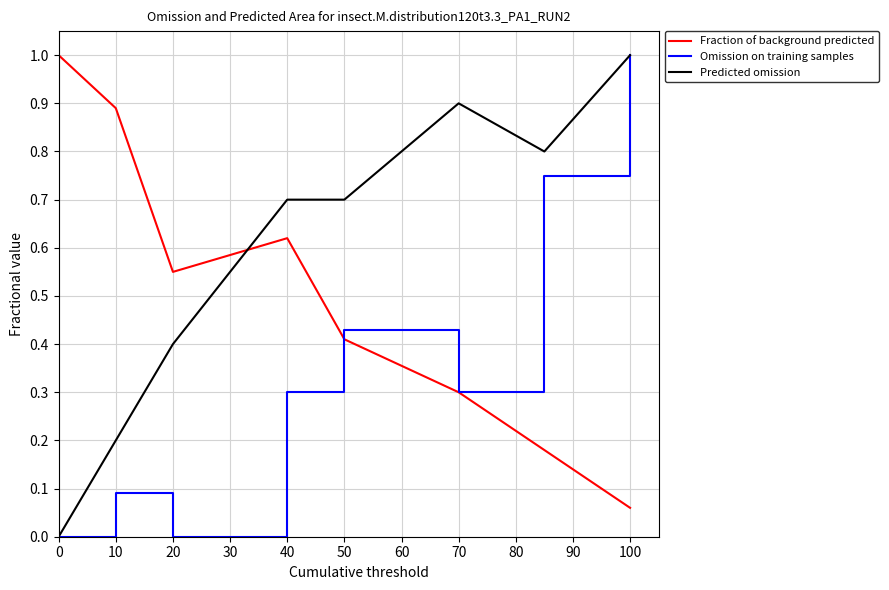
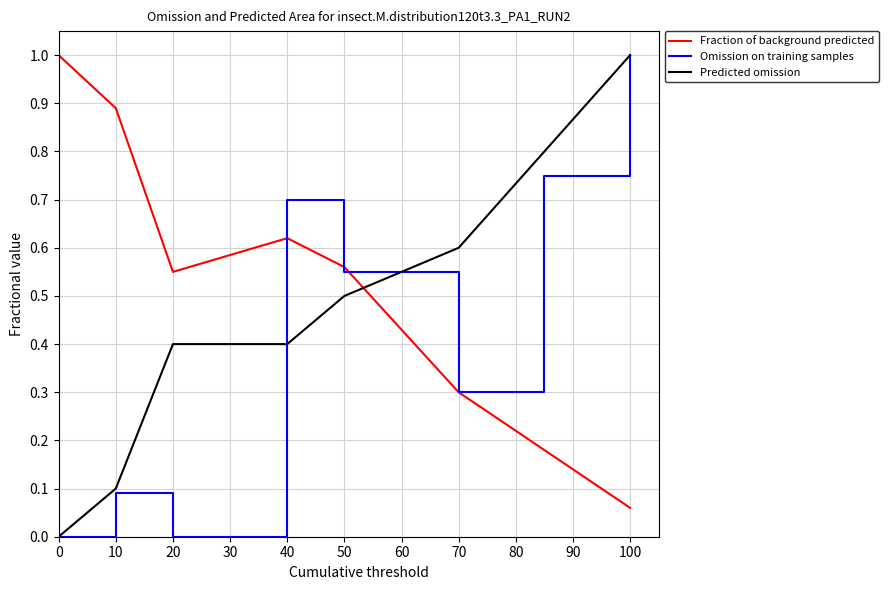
Predicted omission, 10: 0.2 -> 0.1
Omission on training samples, 40: 0.3 -> 0.7
Predicted omission, 40: 0.7 -> 0.4
Fraction of background predicted, 50: 0.41 -> 0.56
Omission on training samples, 50: 0.43 -> 0.55
Predicted omission, 50: 0.7 -> 0.5
Predicted omission, 70: 0.9 -> 0.6
